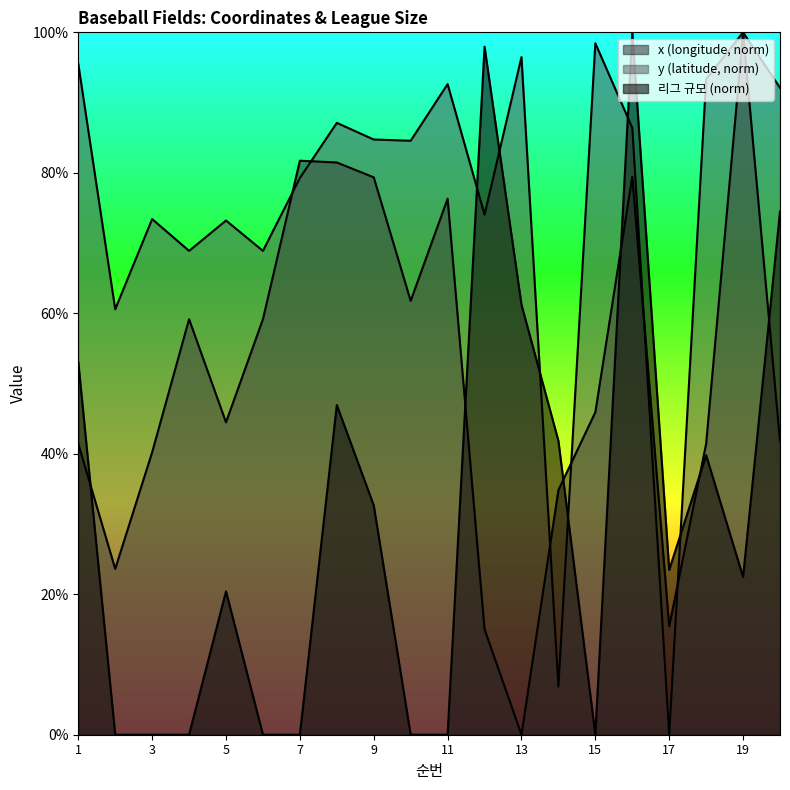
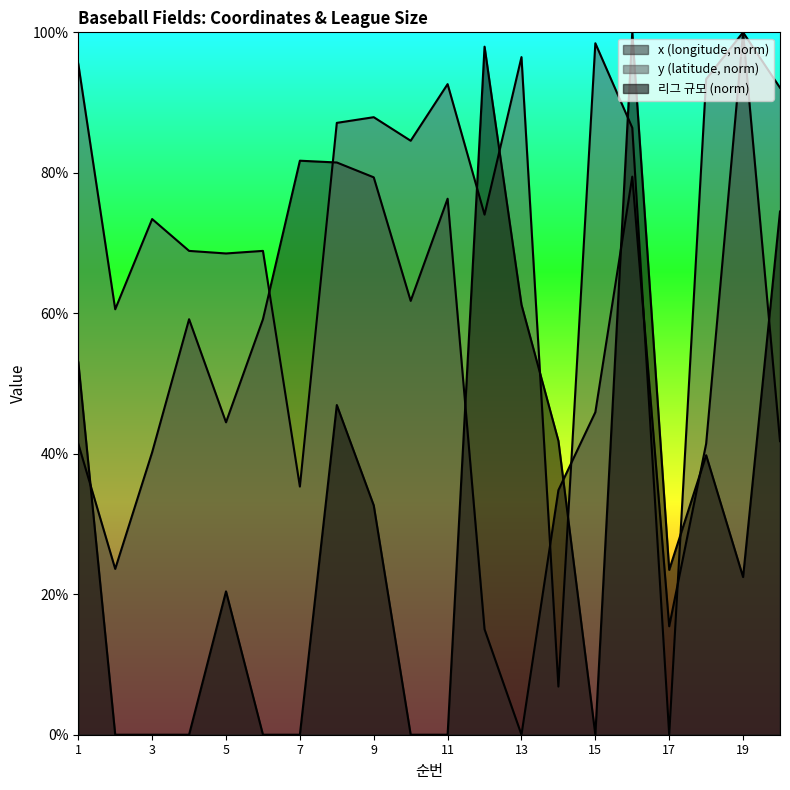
y (latitude, norm), 5: 73% -> 69%
y (latitude, norm), 7: 79% -> 35%
y (latitude, norm), 9: 85% -> 88%
